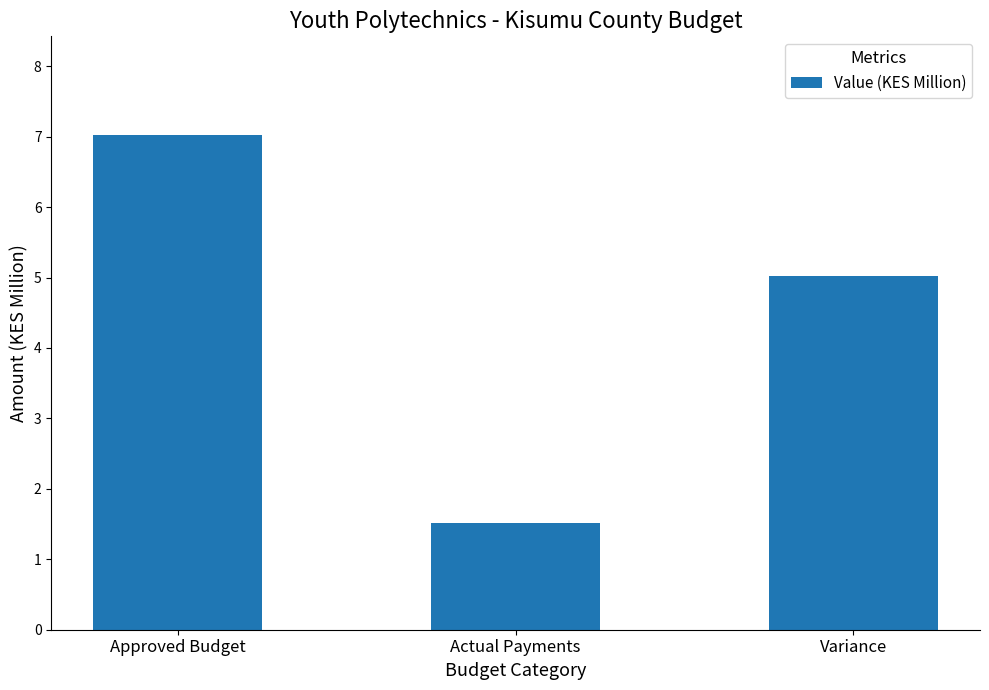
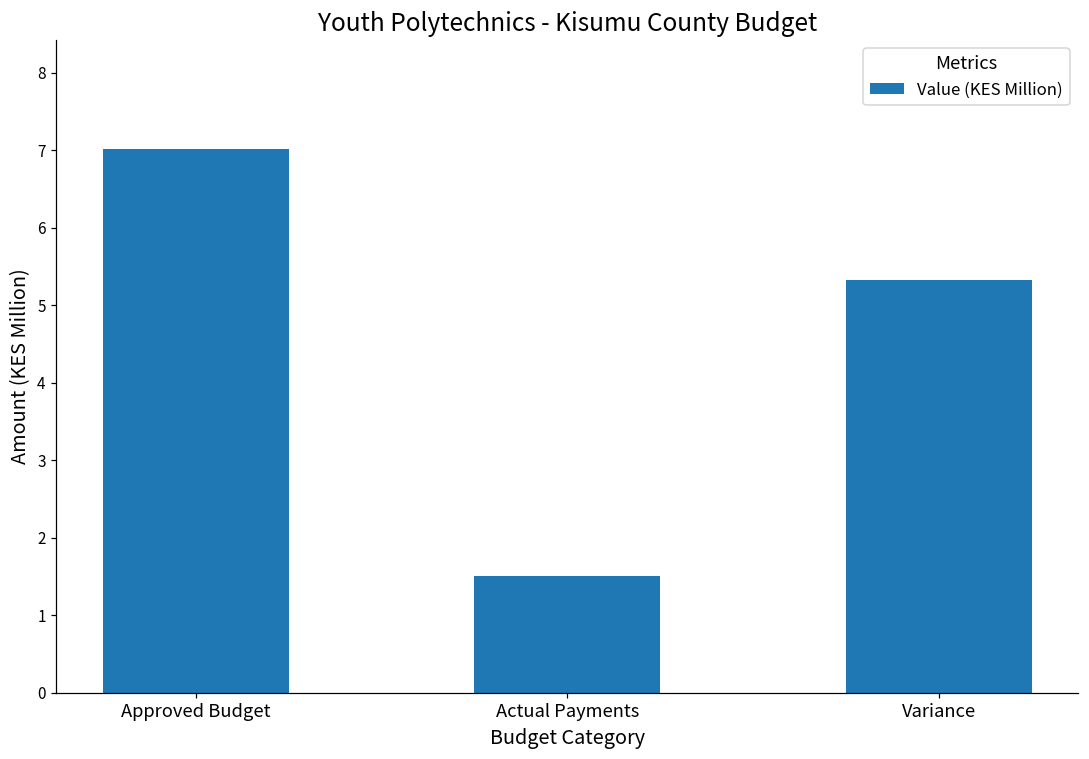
Variance: 5.0 -> 5.3
